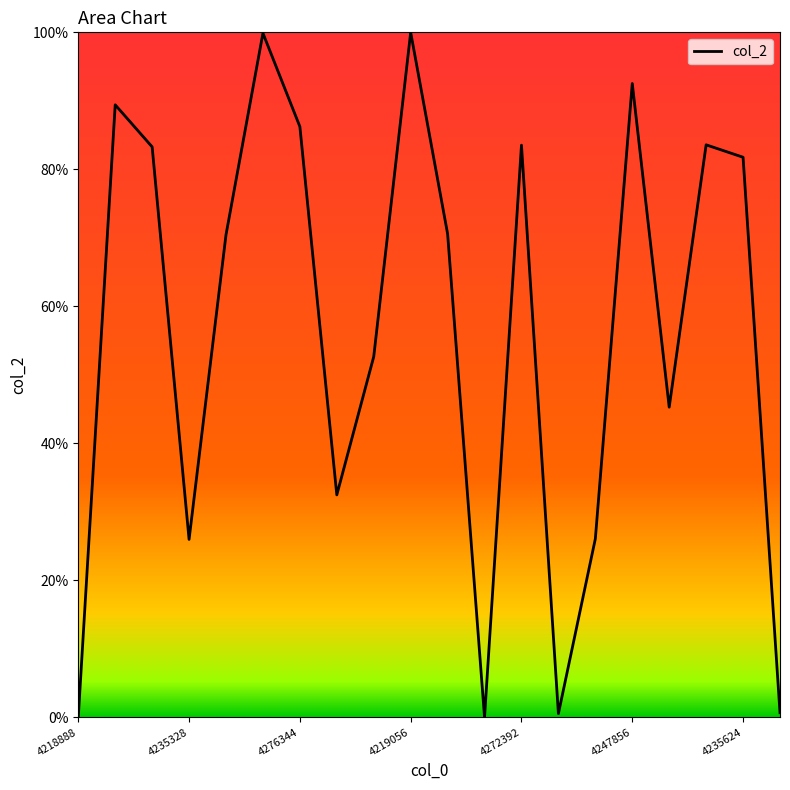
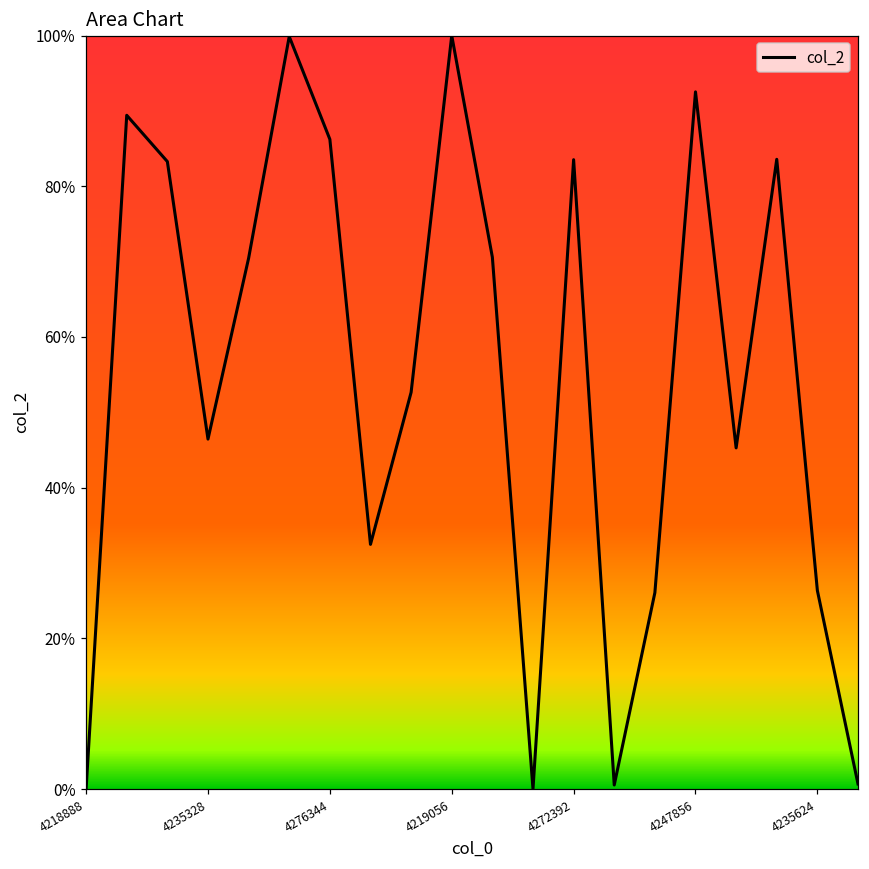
4235328: 26% -> 46%
4235624: 82% -> 26%
